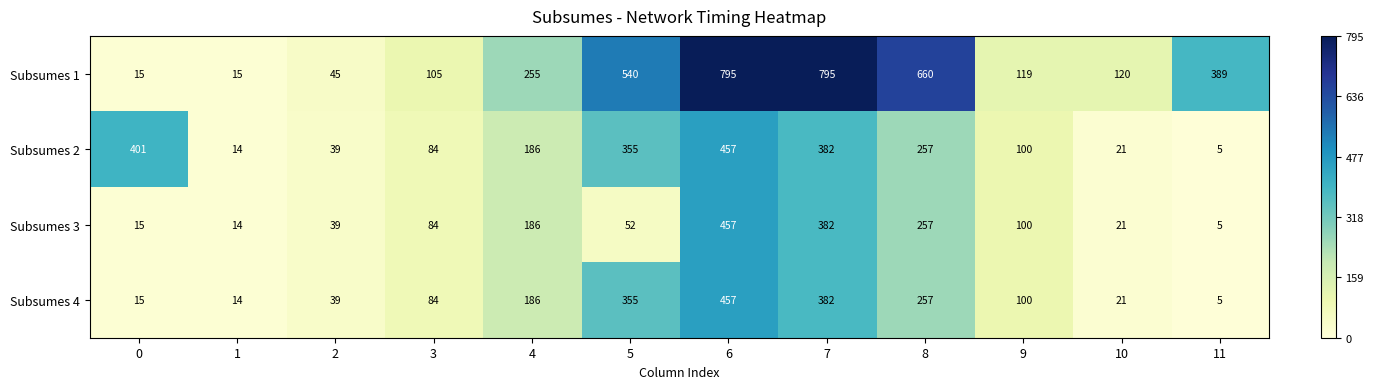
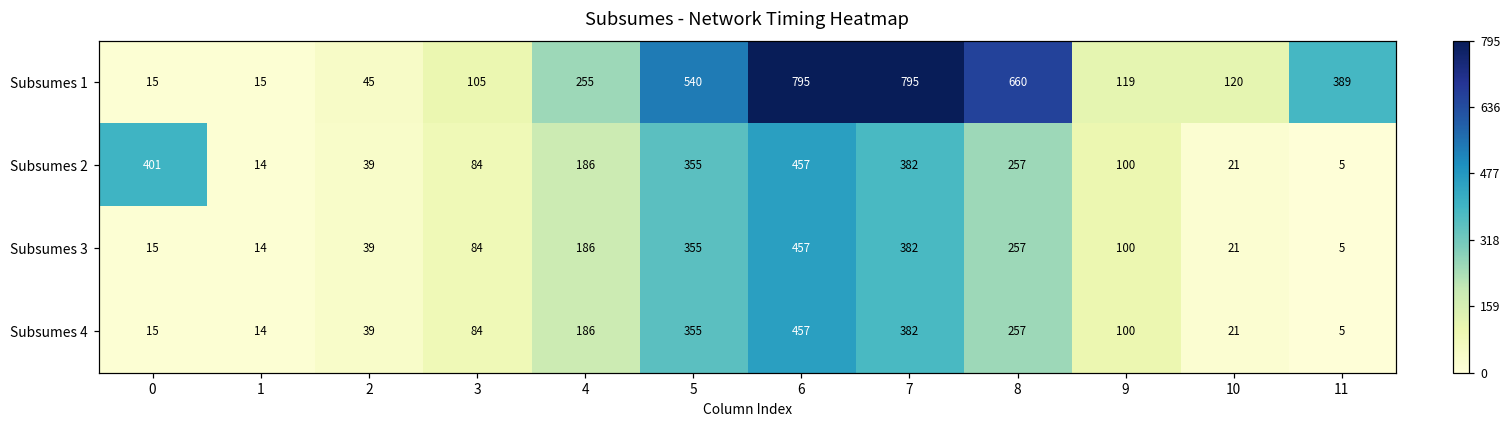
Subsumes 3, 5: 52 -> 355
